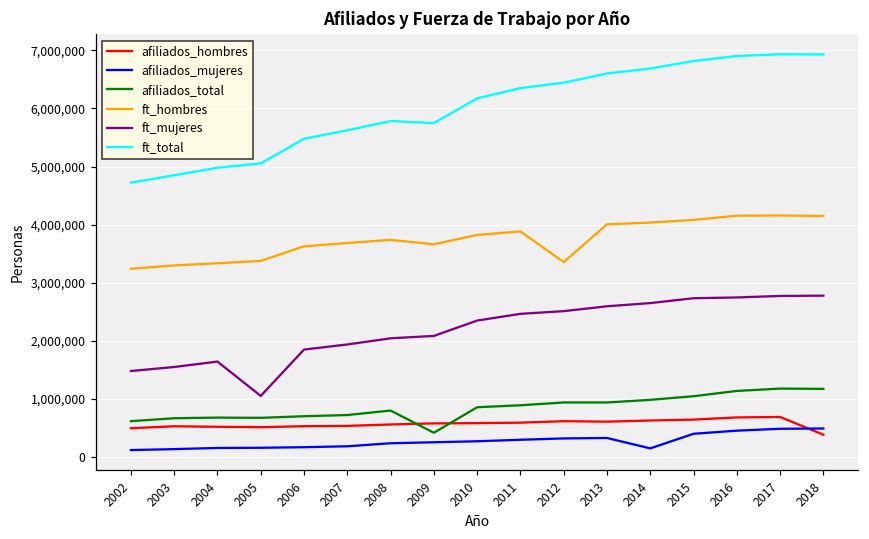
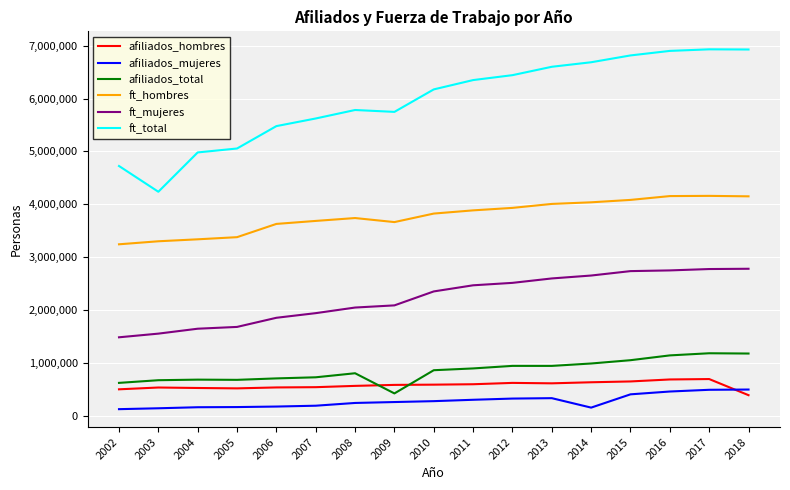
ft_total, 2003: 4,800,000 -> 4,200,000
ft_mujeres, 2005: 1,100,000 -> 1,700,000
ft_hombres, 2012: 3,400,000 -> 3,900,000
